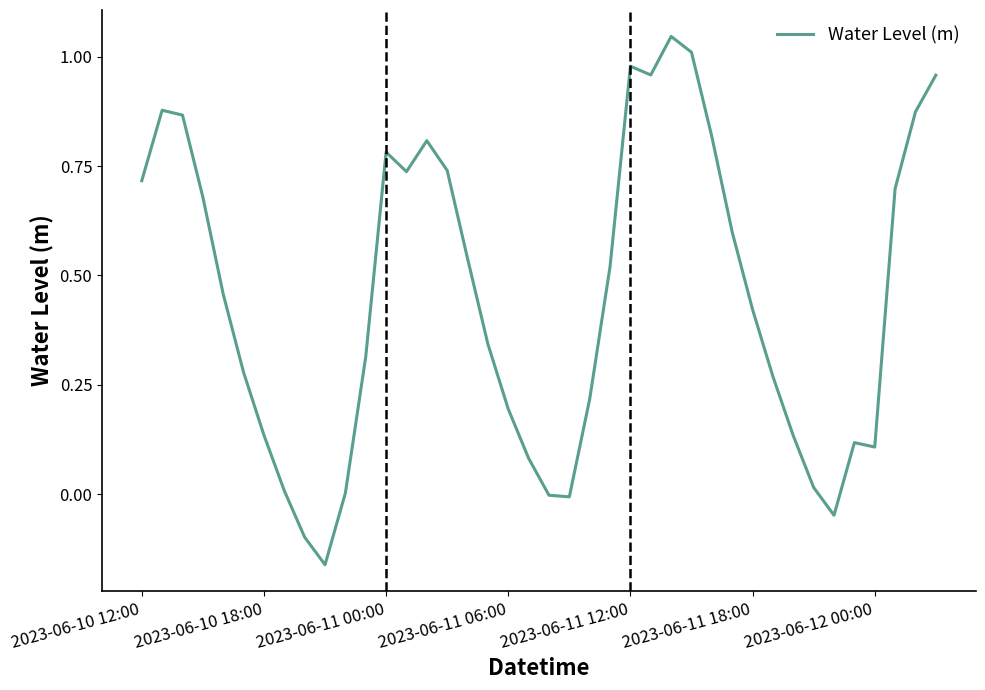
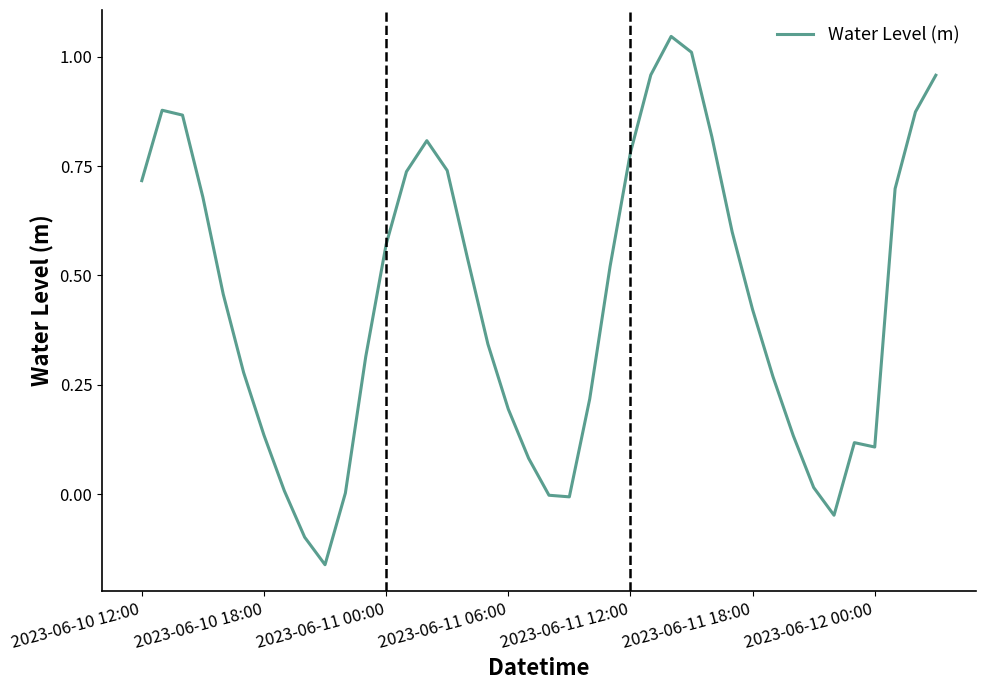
2023-06-11 00:00: 0.78 -> 0.57
2023-06-11 12:00: 0.98 -> 0.78
